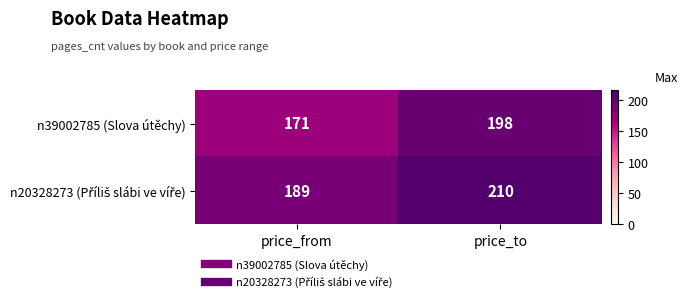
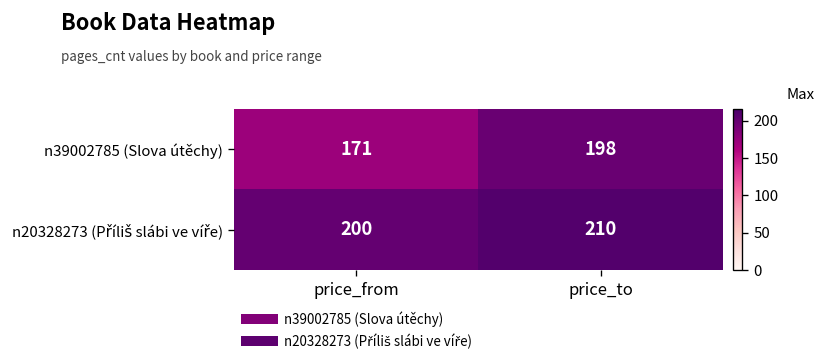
n20328273 (Příliš slábi ve víře), price_from: 189 -> 200
